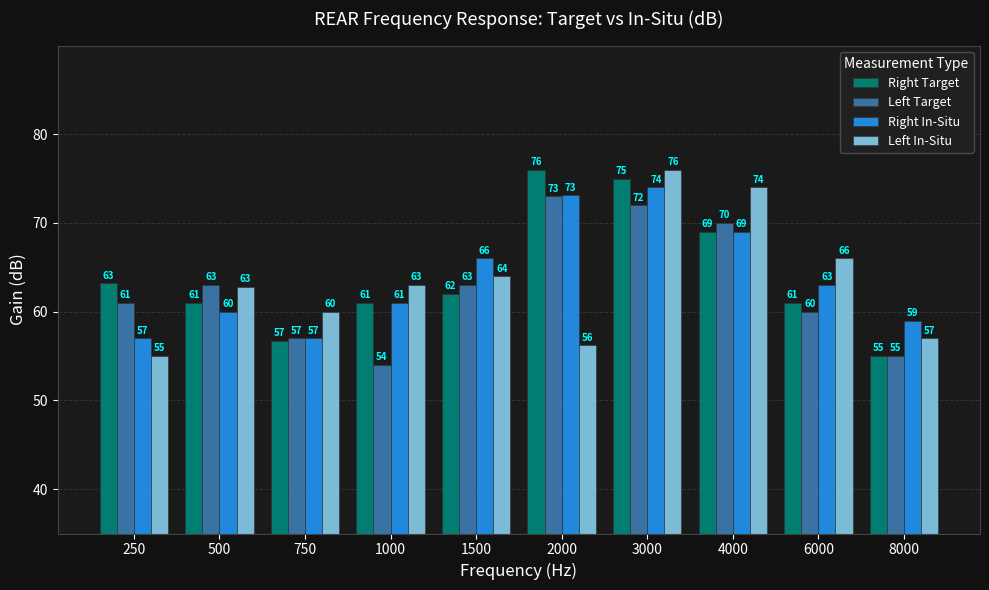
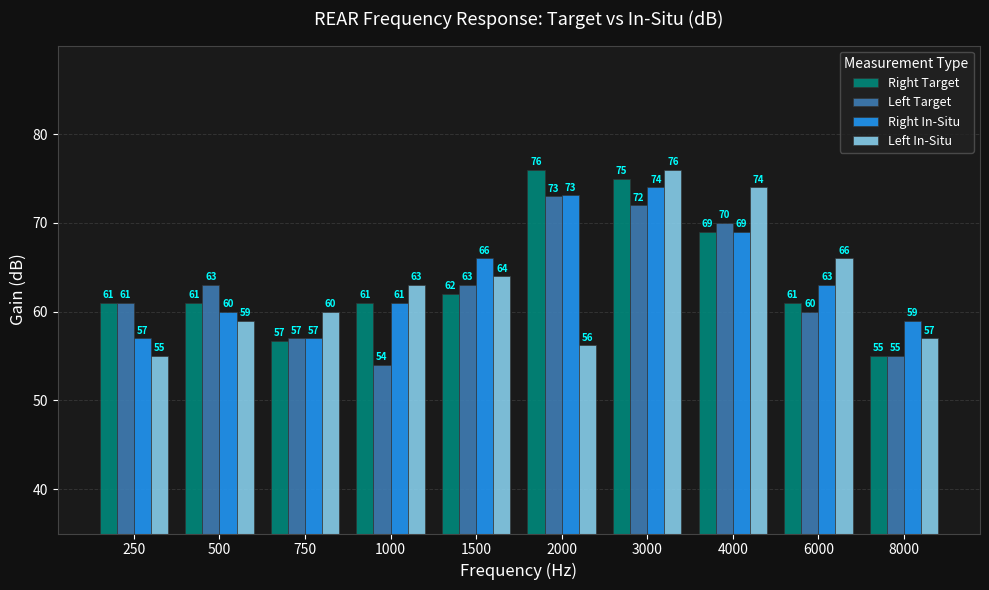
Right Target, 250: 63 -> 61
Left In-Situ, 500: 63 -> 59
